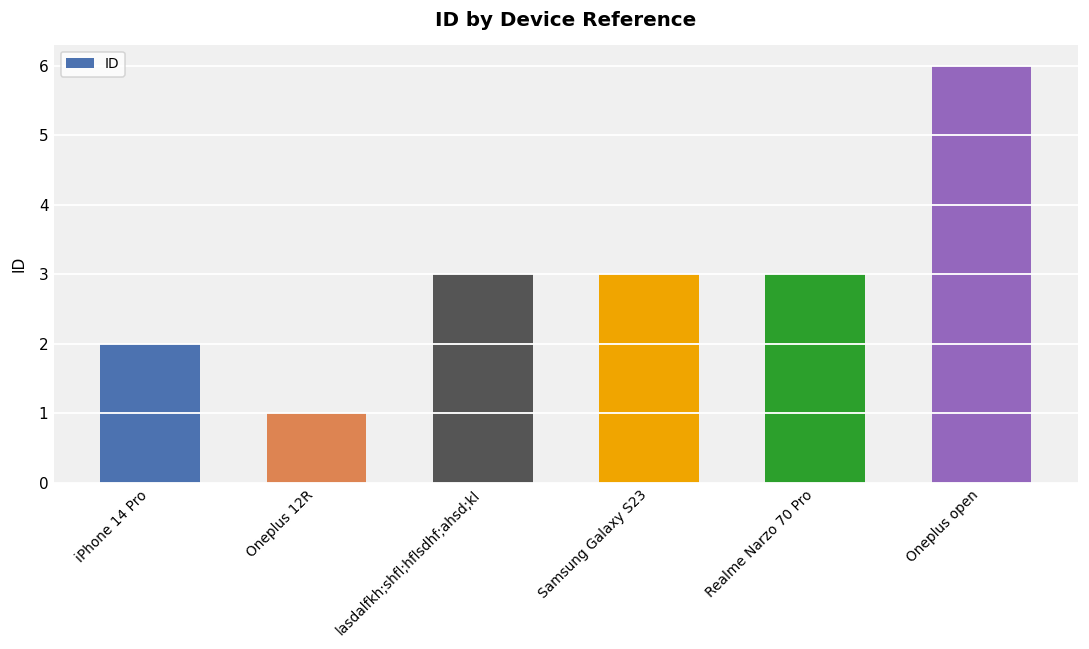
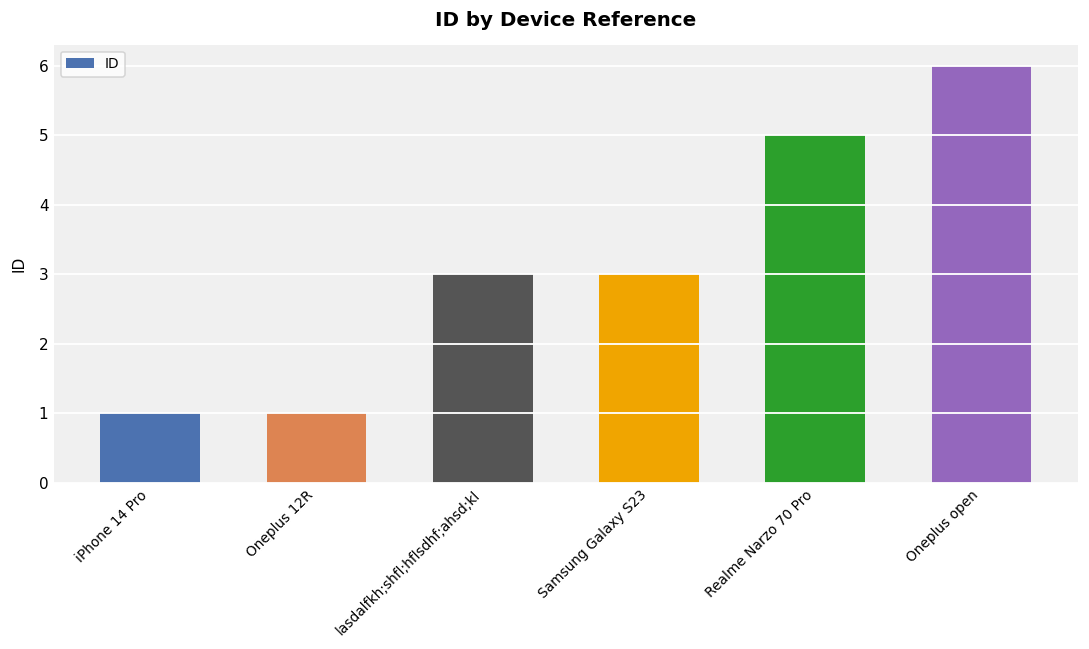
iPhone 14 Pro: 2 -> 1
Realme Narzo 70 Pro: 3 -> 5
